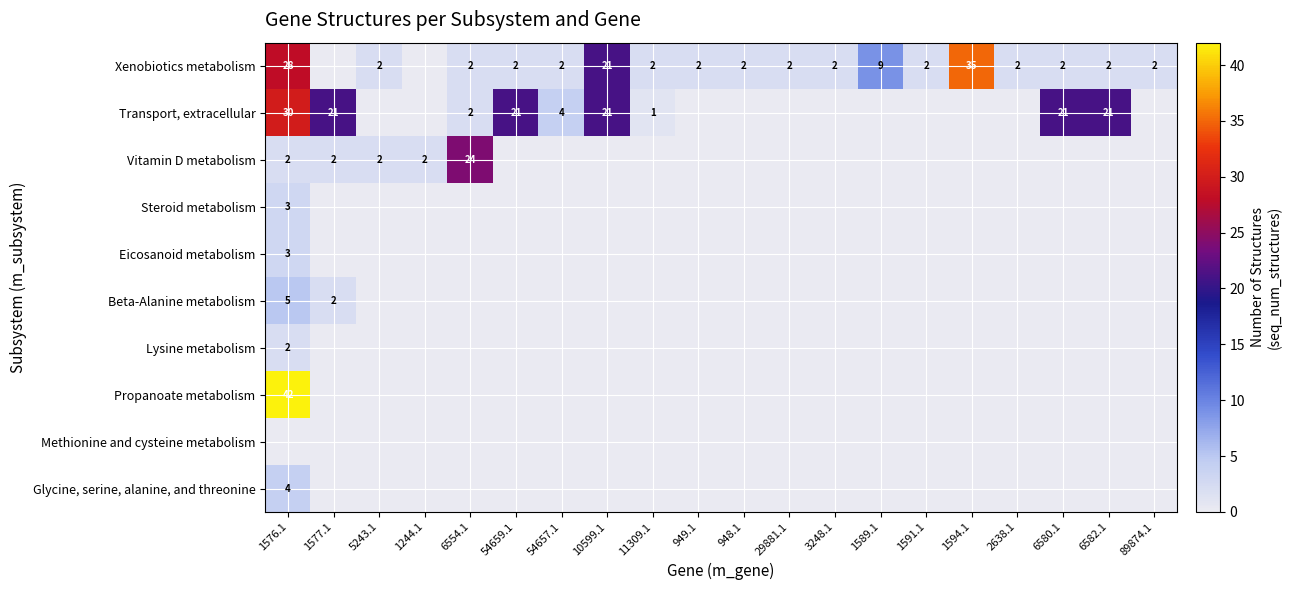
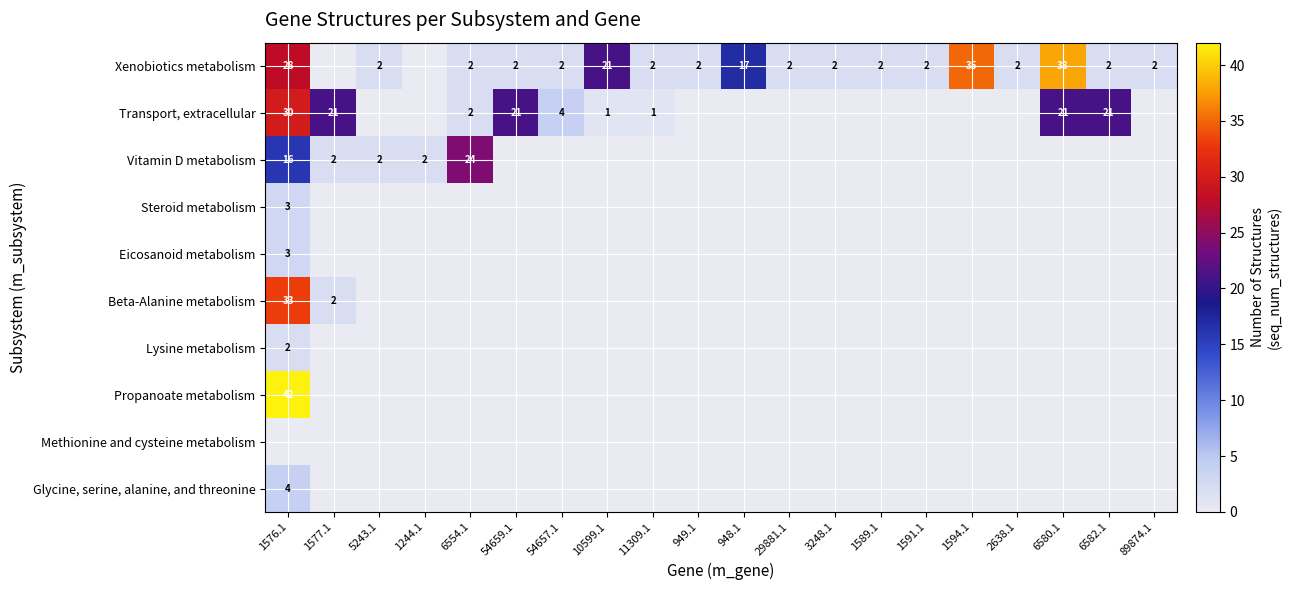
Xenobiotics metabolism, 948.1: 2 -> 17
Xenobiotics metabolism, 1589.1: 9 -> 2
Xenobiotics metabolism, 6580.1: 2 -> 38
Transport, extracellular, 10599.1: 21 -> 1
Vitamin D metabolism, 1576.1: 2 -> 16
Beta-Alanine metabolism, 1576.1: 5 -> 33
